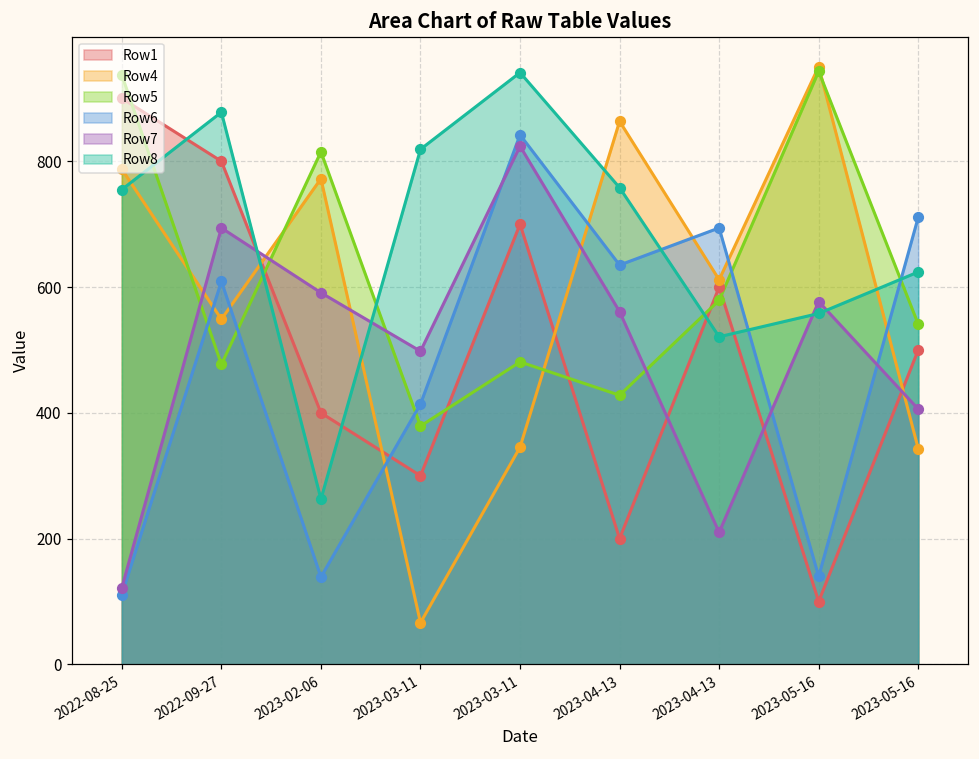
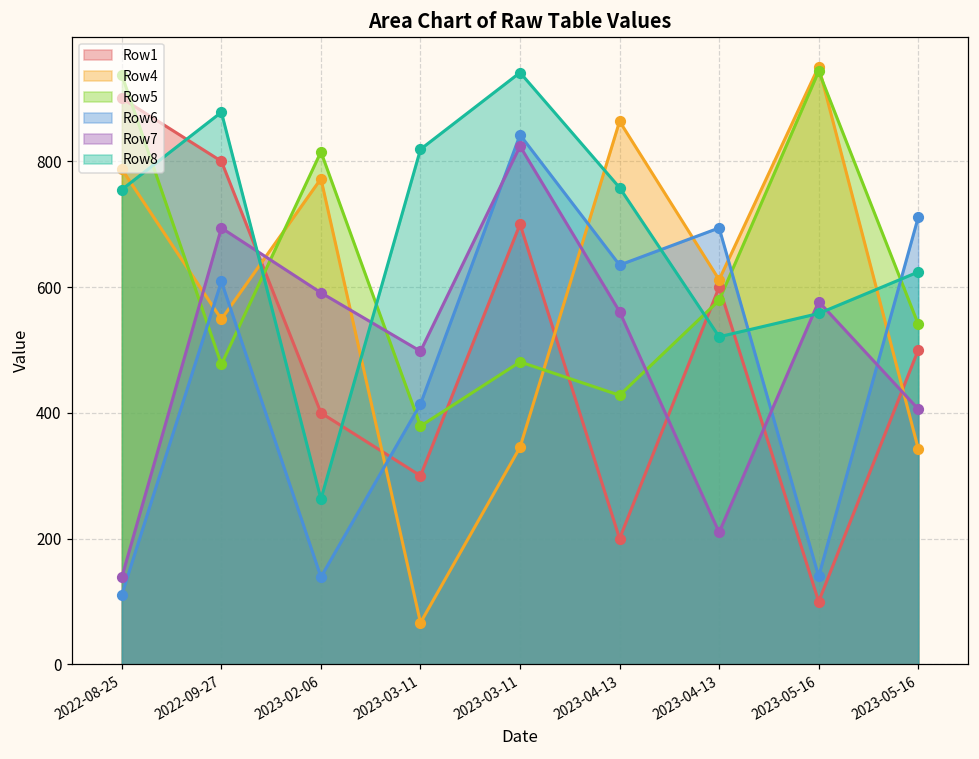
Row7, 2022-08-25: 120 -> 140
